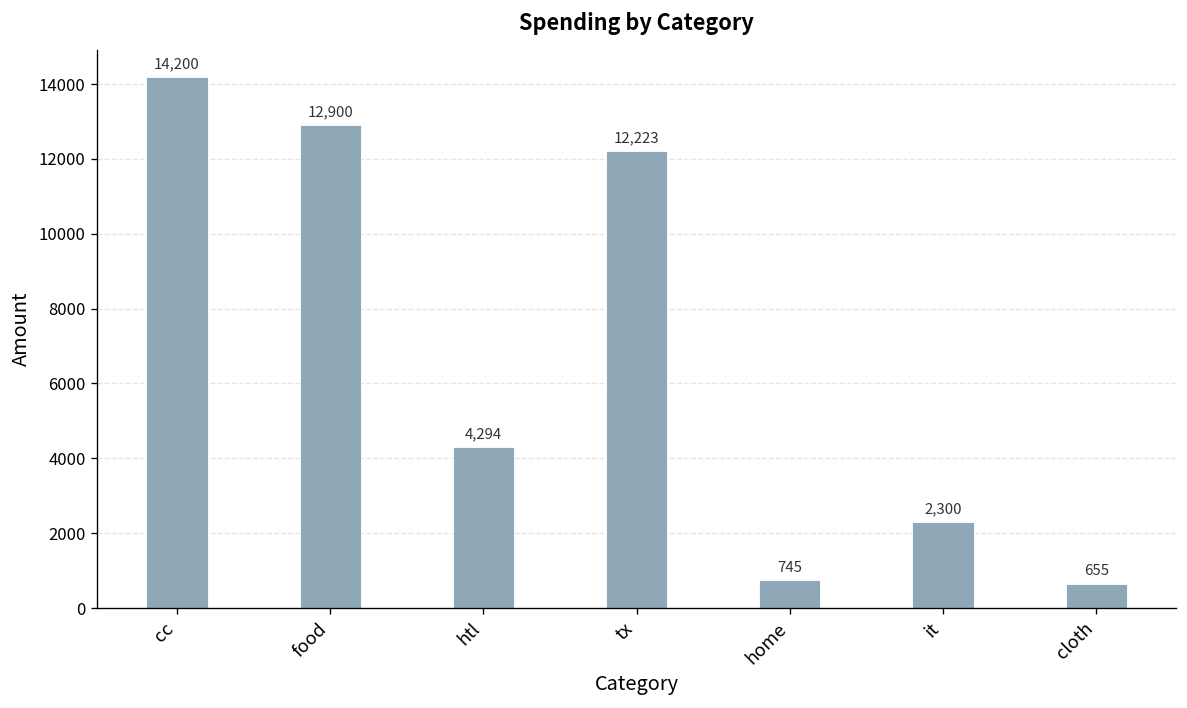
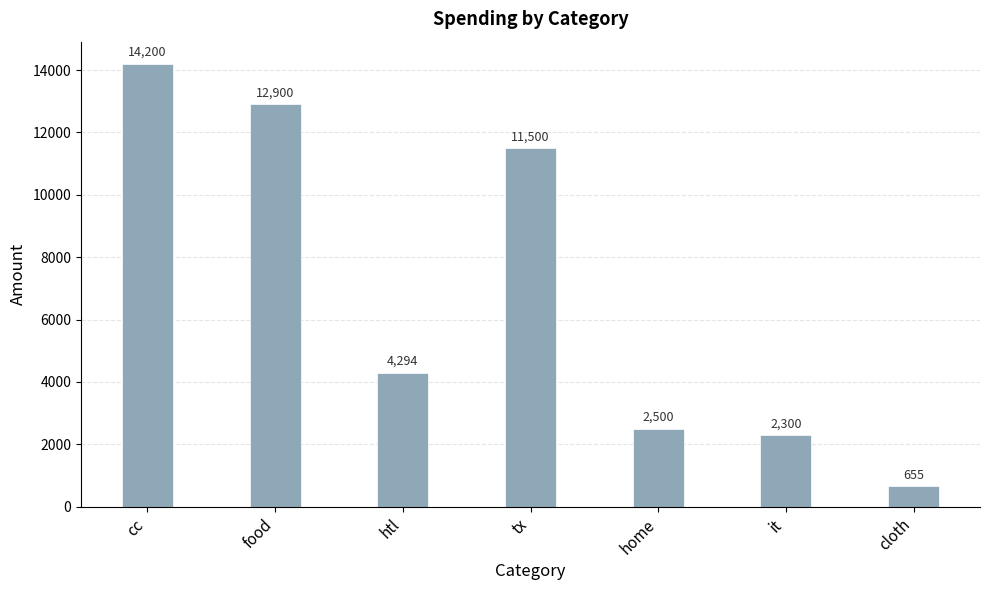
tx: 12,223 -> 11,500
home: 745 -> 2,500
